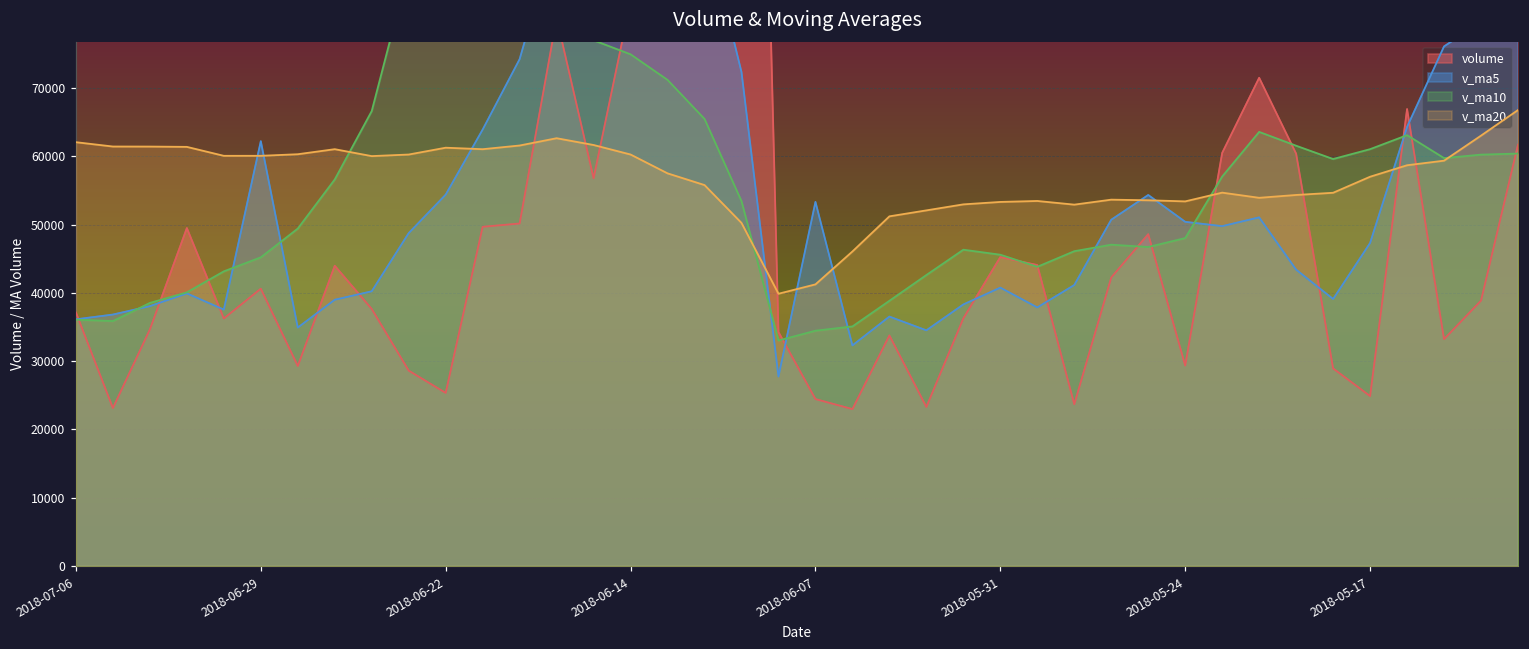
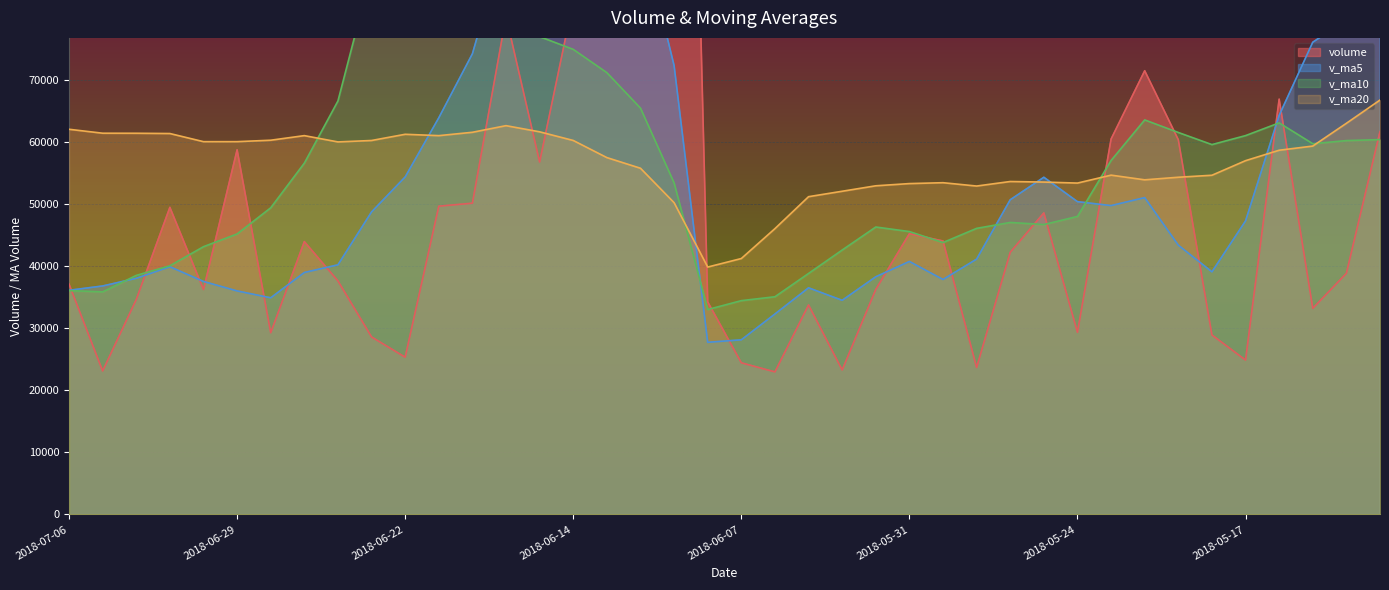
volume, 2018-06-29: 41000 -> 59000
v_ma5, 2018-06-29: 62000 -> 36000
v_ma5, 2018-06-07: 53000 -> 28000
